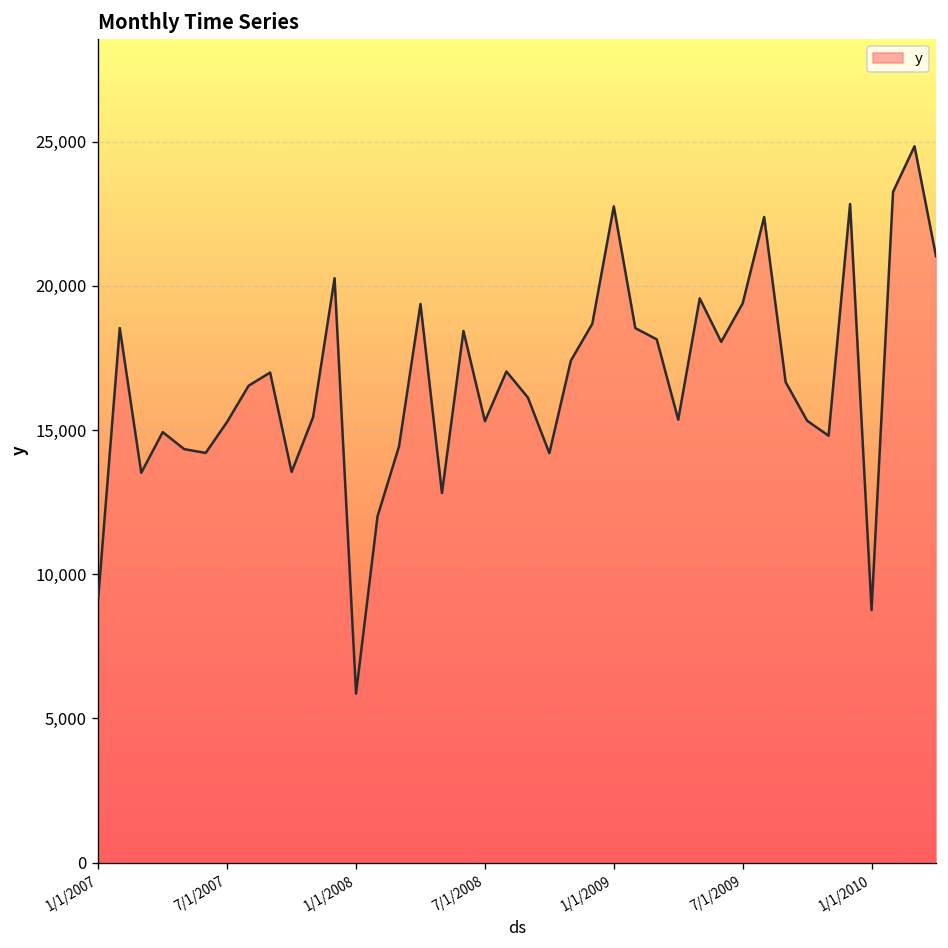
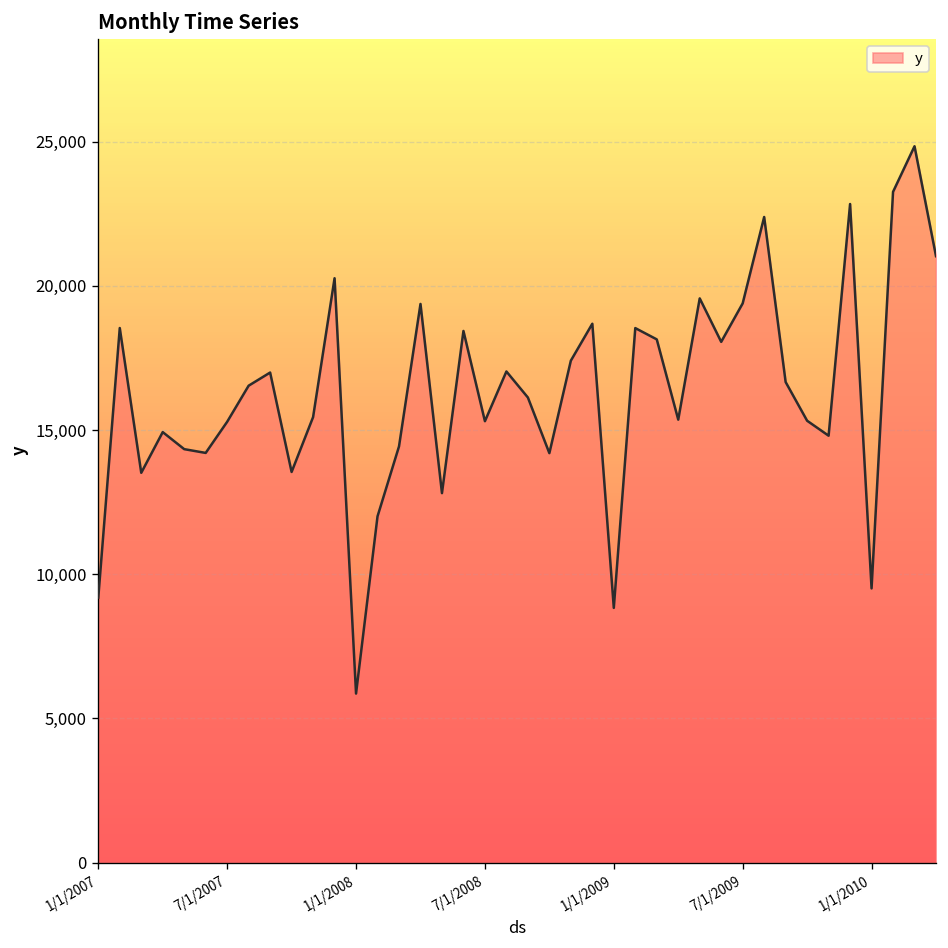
1/1/2009: 22,800 -> 8,800
1/1/2010: 8,800 -> 9,500
